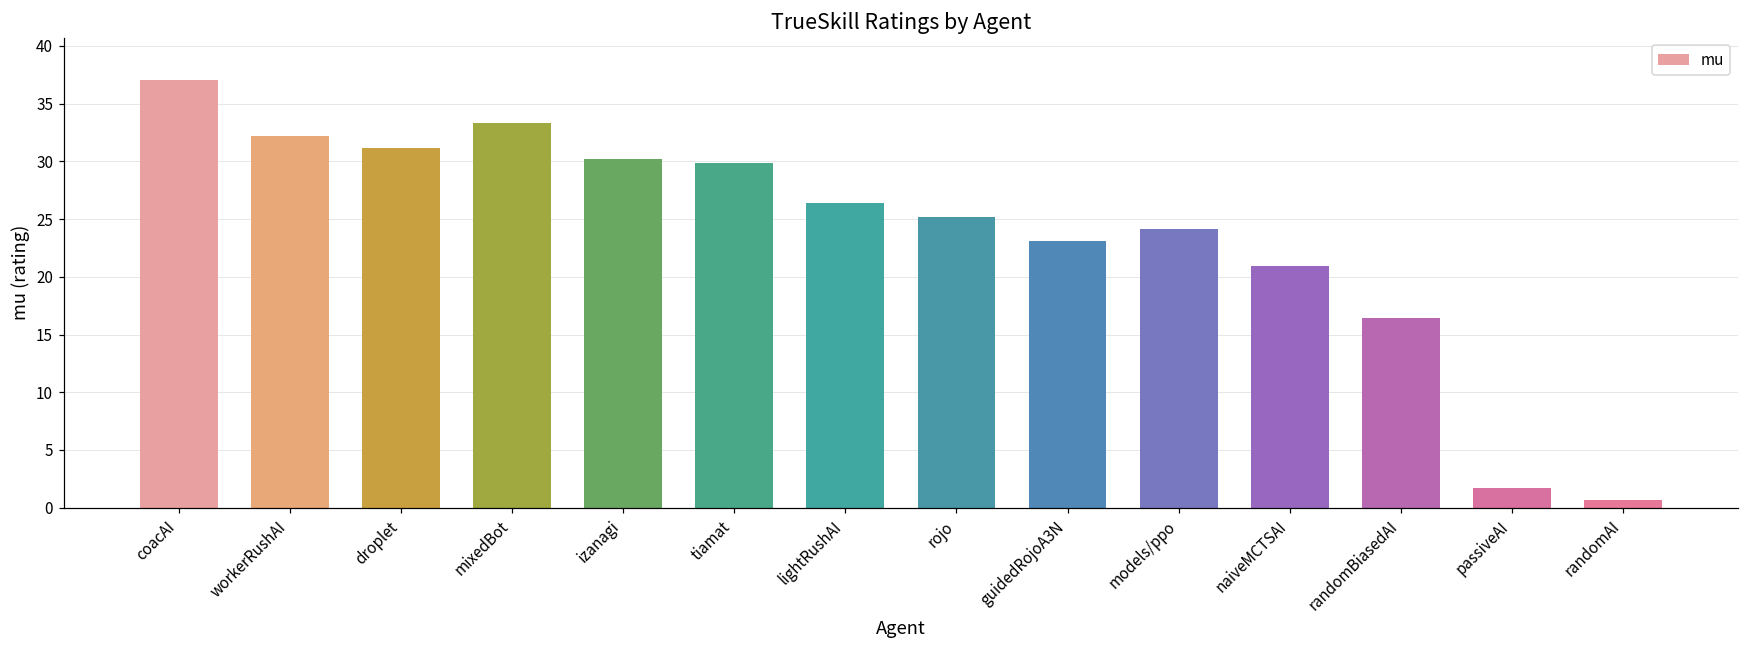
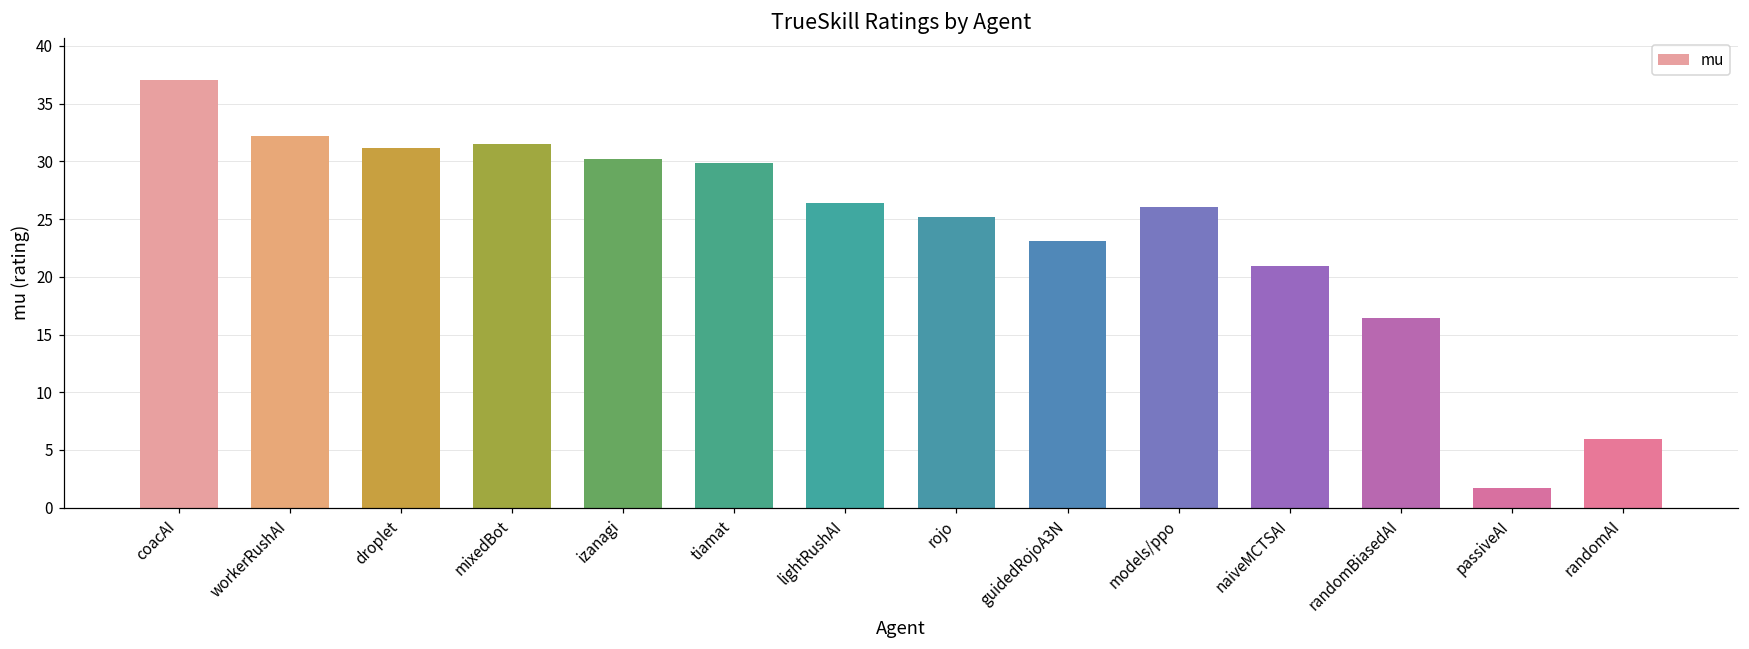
mixedBot: 33.3 -> 31.5
models/ppo: 24.1 -> 26.1
randomAI: 0.6 -> 5.9
